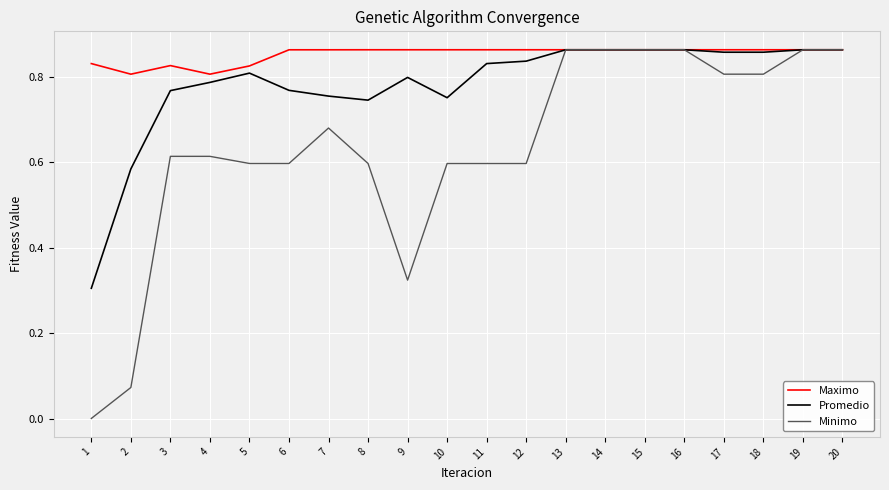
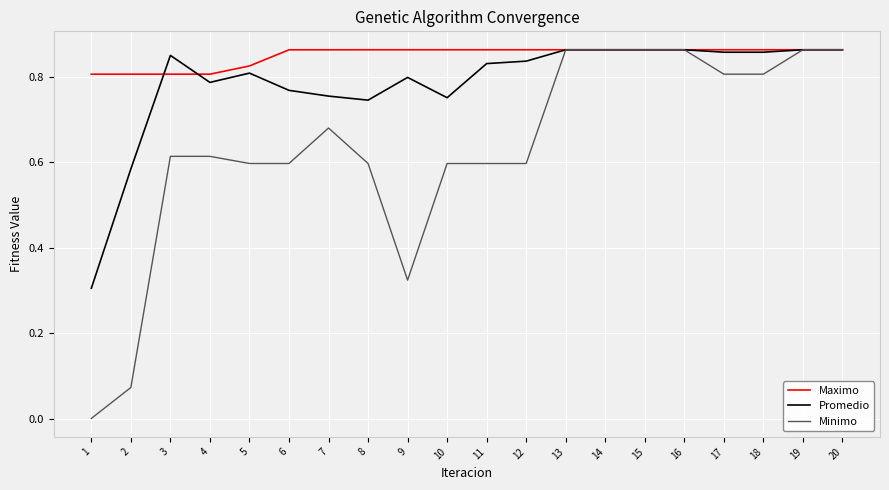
Maximo, 1: 0.83 -> 0.81
Maximo, 3: 0.83 -> 0.81
Promedio, 3: 0.77 -> 0.85
